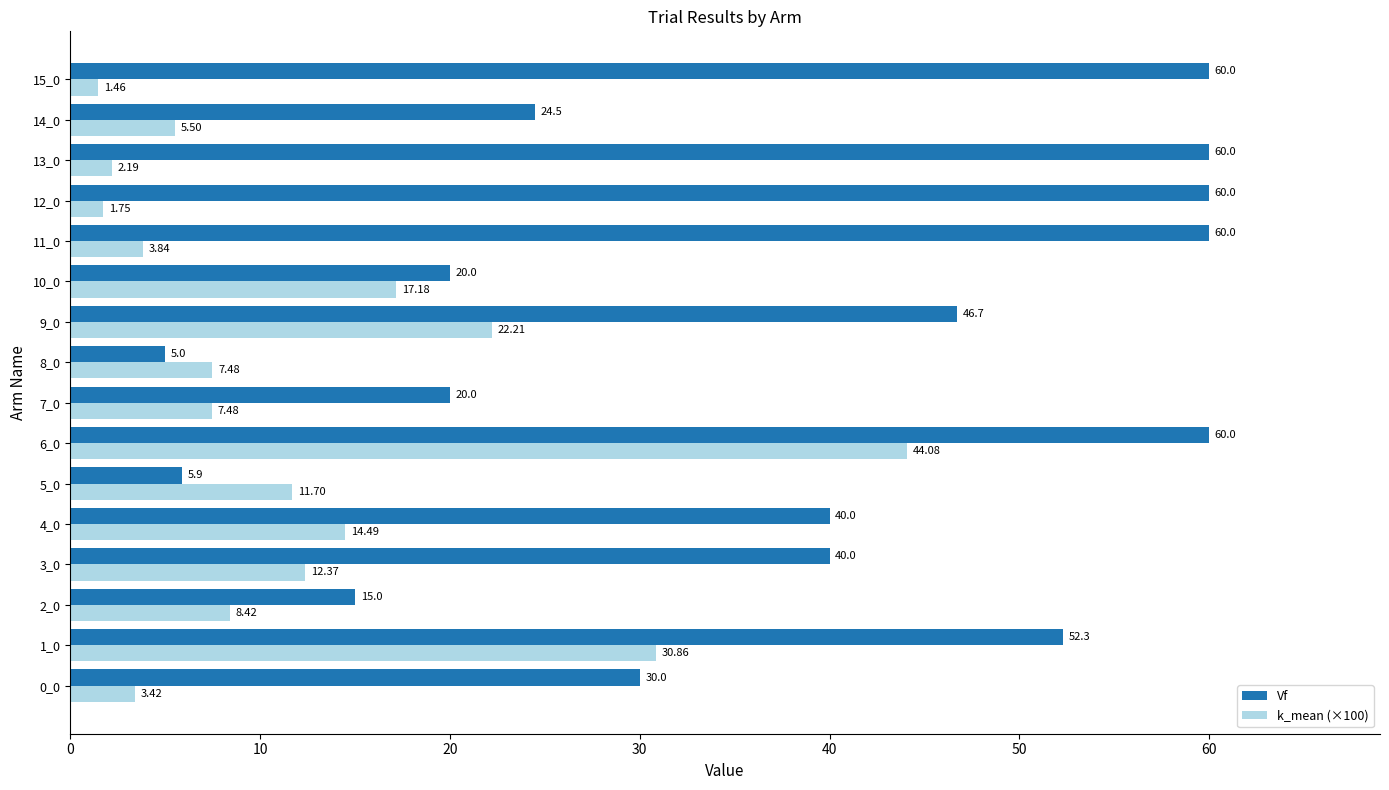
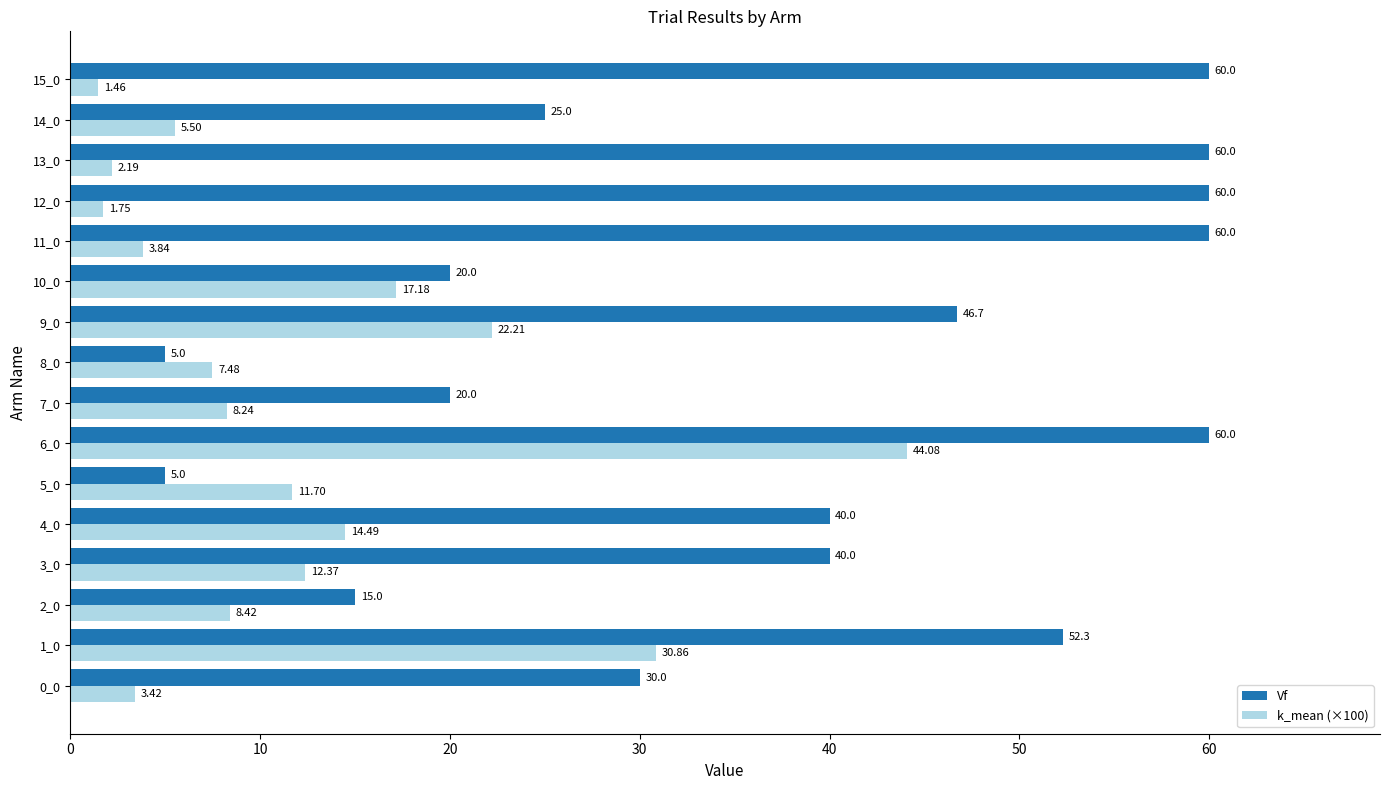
Vf, 14_0: 24.5 -> 25.0
k_mean (×100), 7_0: 7.48 -> 8.24
Vf, 5_0: 5.9 -> 5.0
